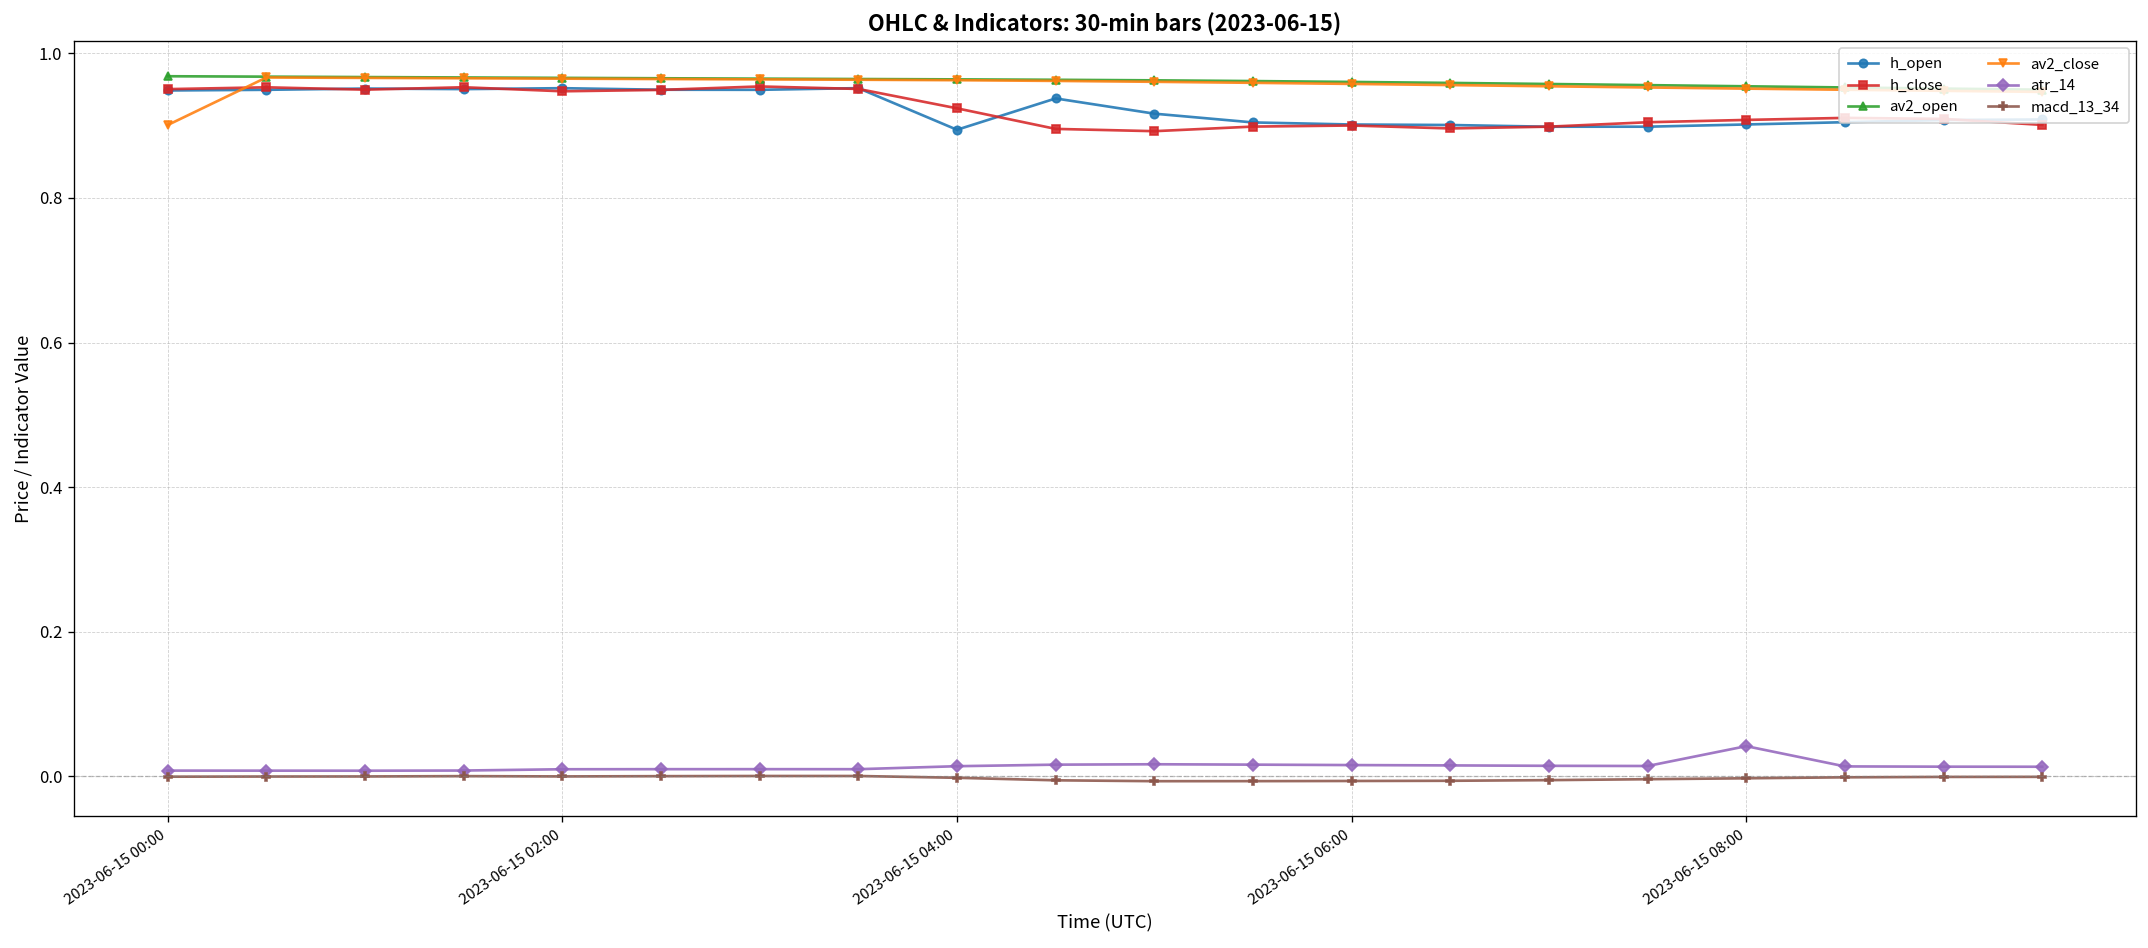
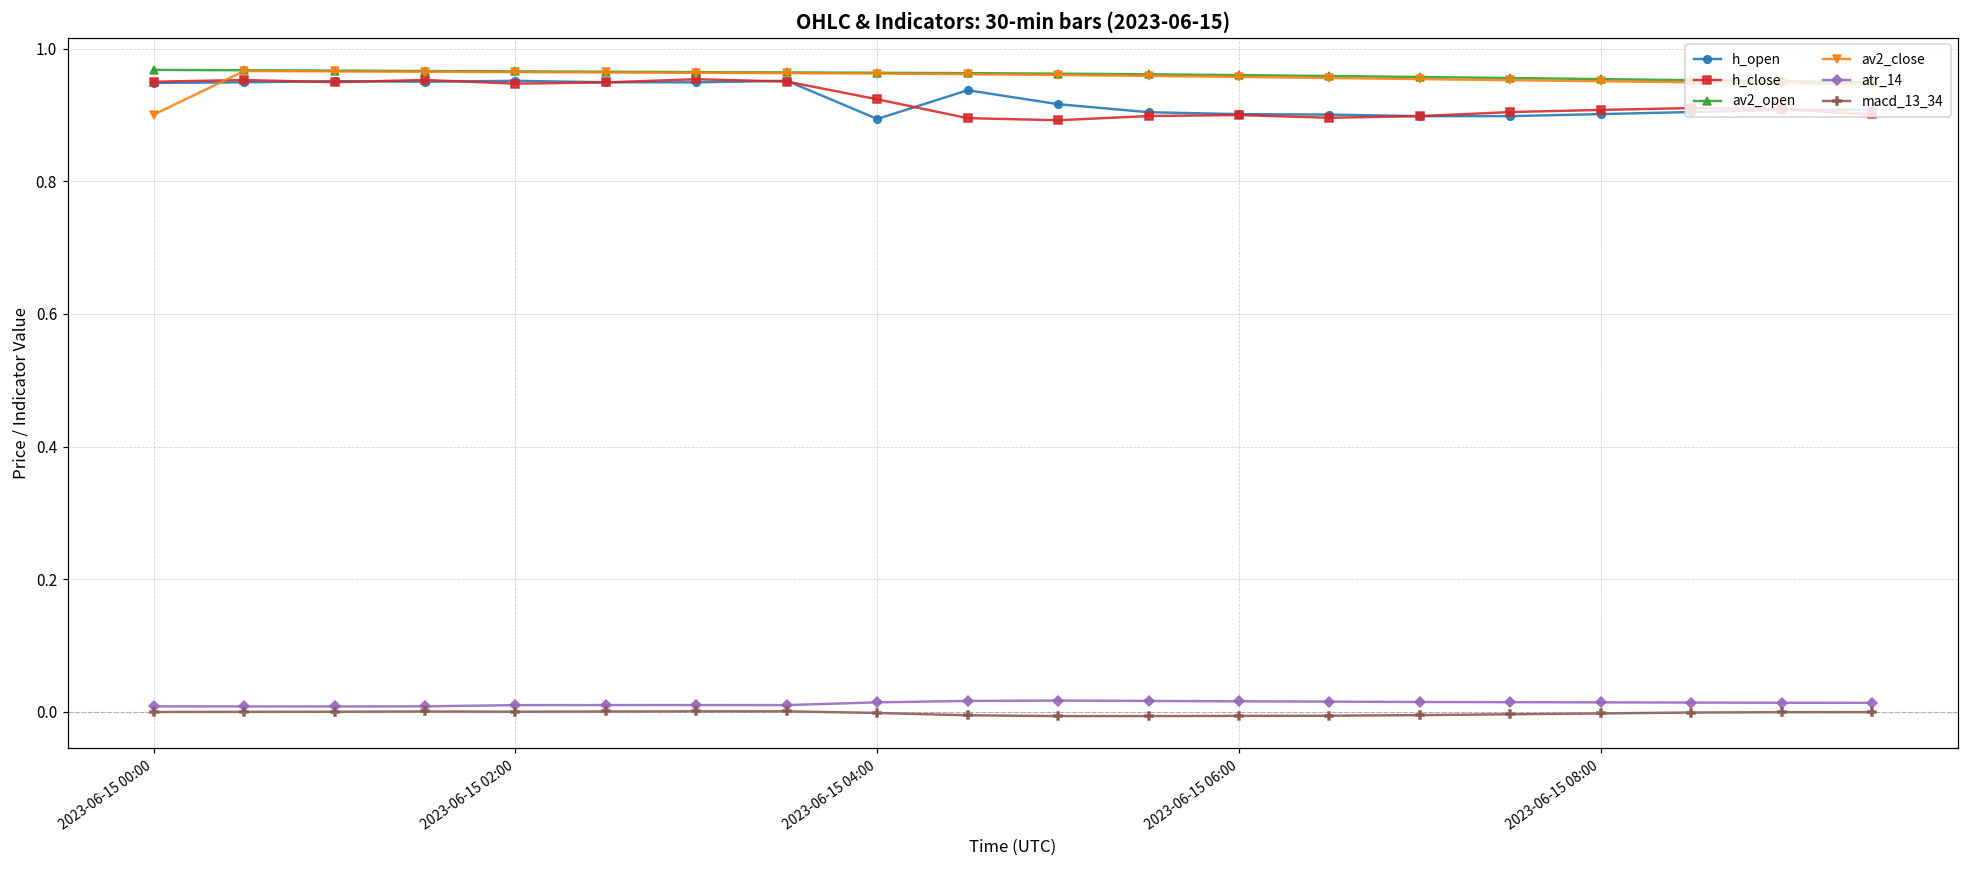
atr_14, 2023-06-15 08:00: 0.04 -> 0.01
